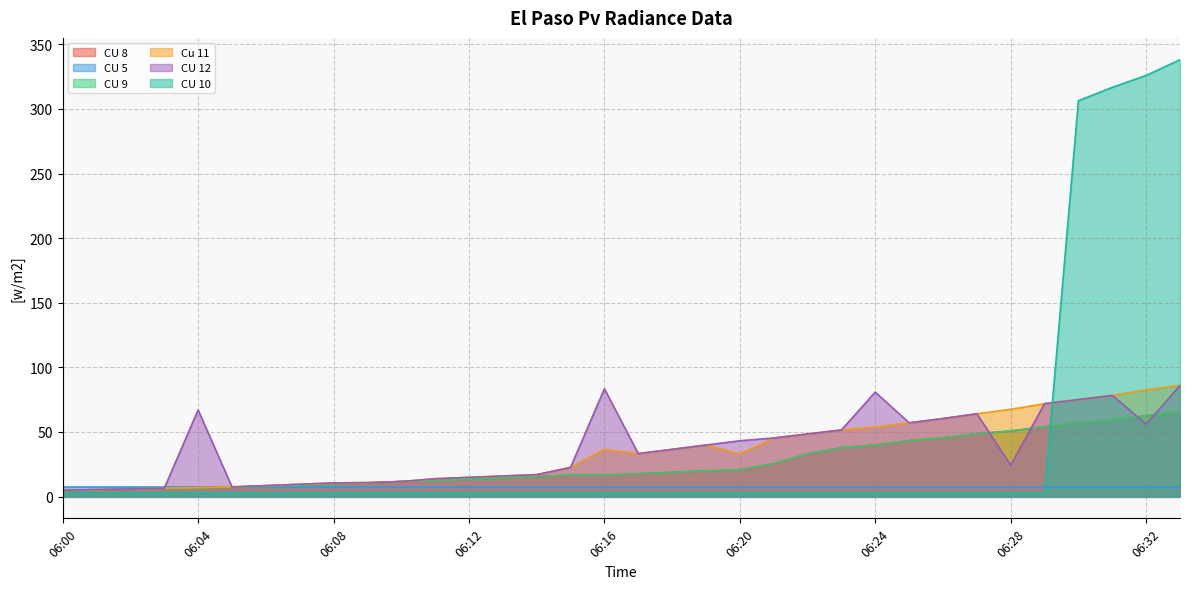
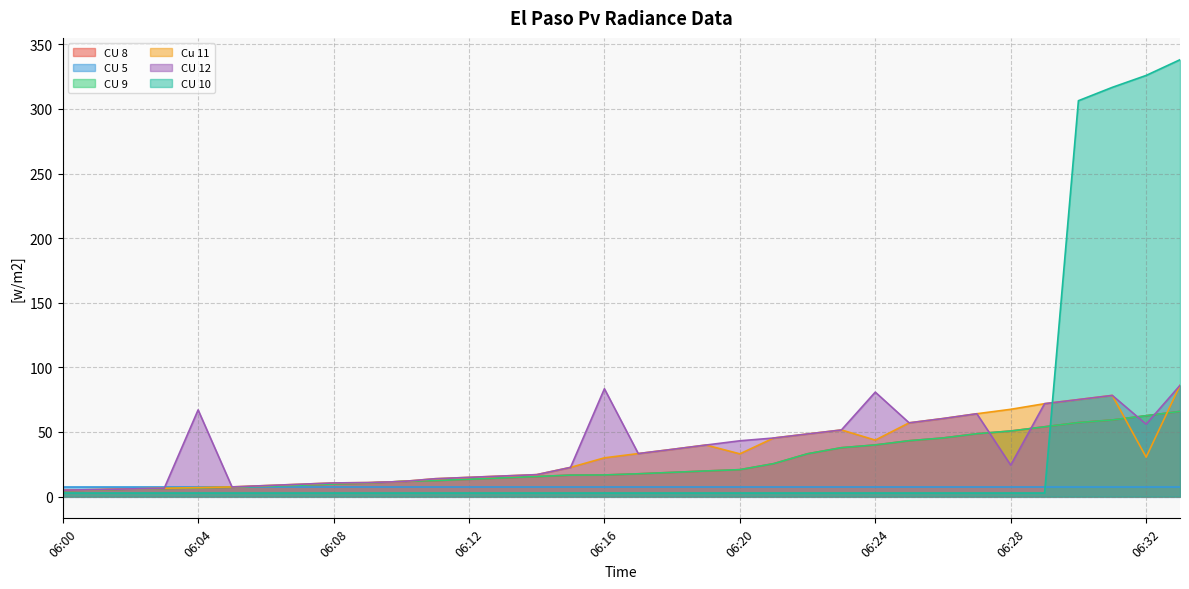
Cu 11, 06:16: 36 -> 30
Cu 11, 06:24: 54 -> 44
Cu 11, 06:32: 83 -> 30
